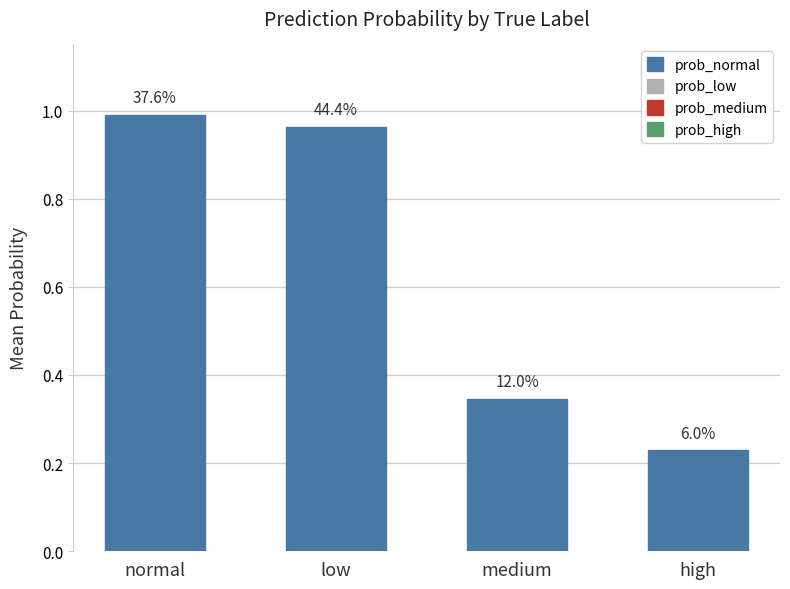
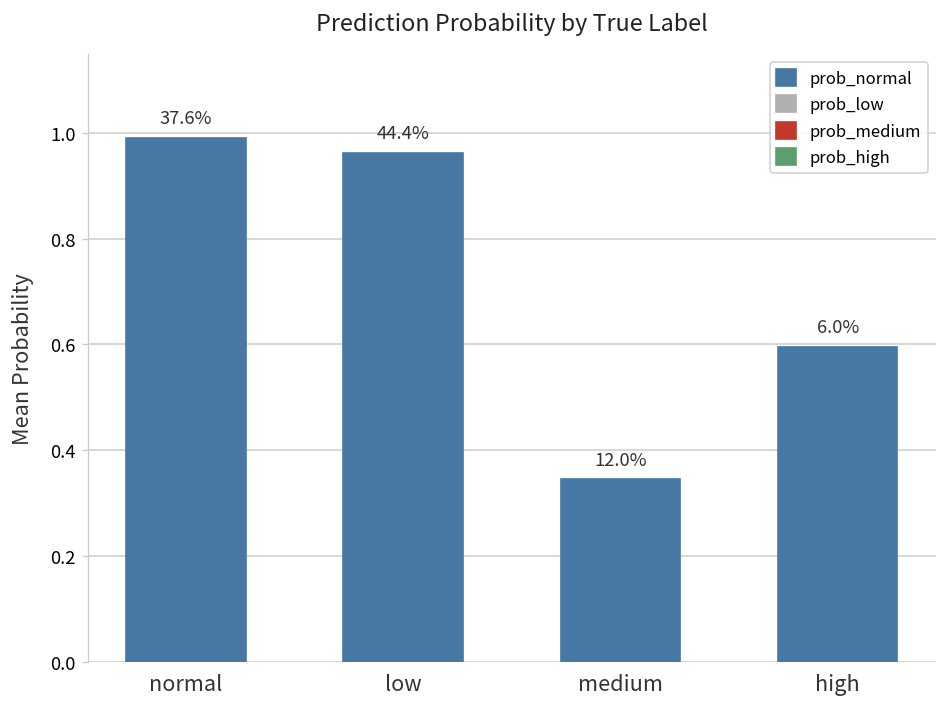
high: 0.23 -> 0.60
